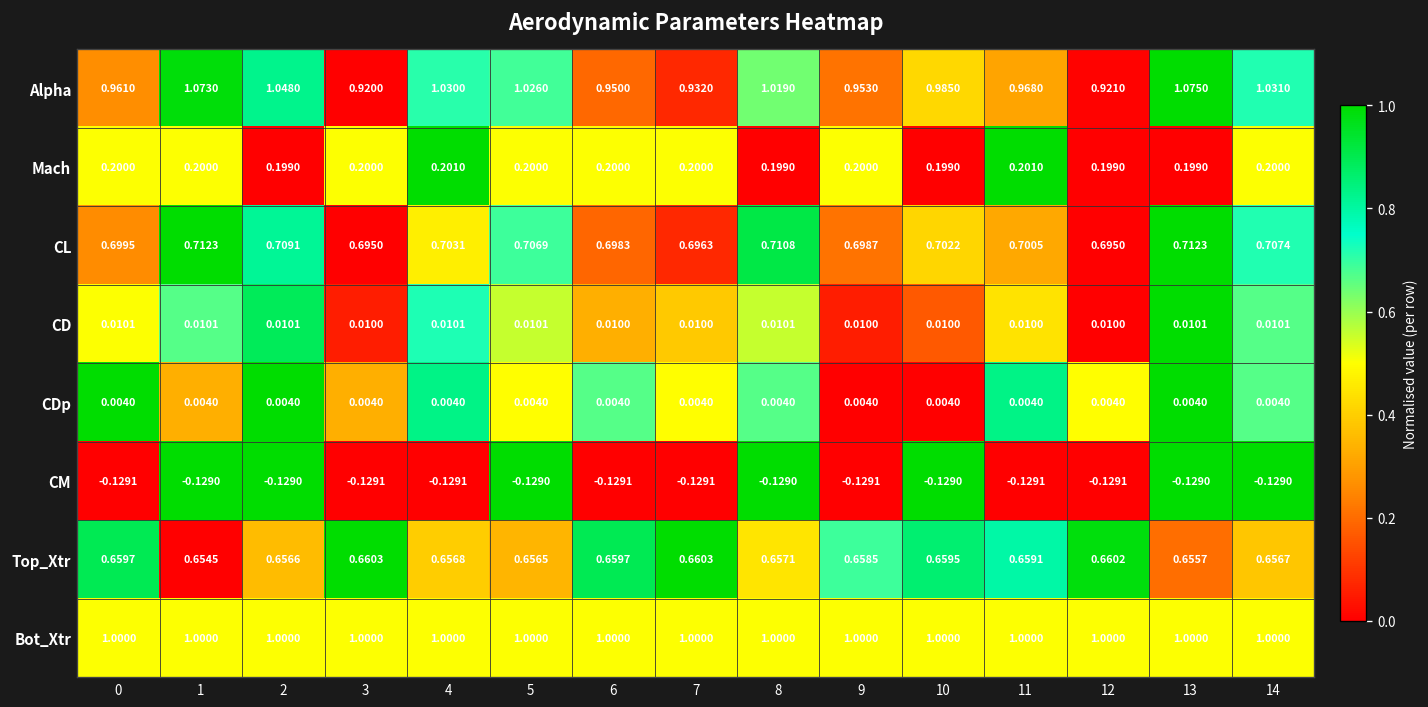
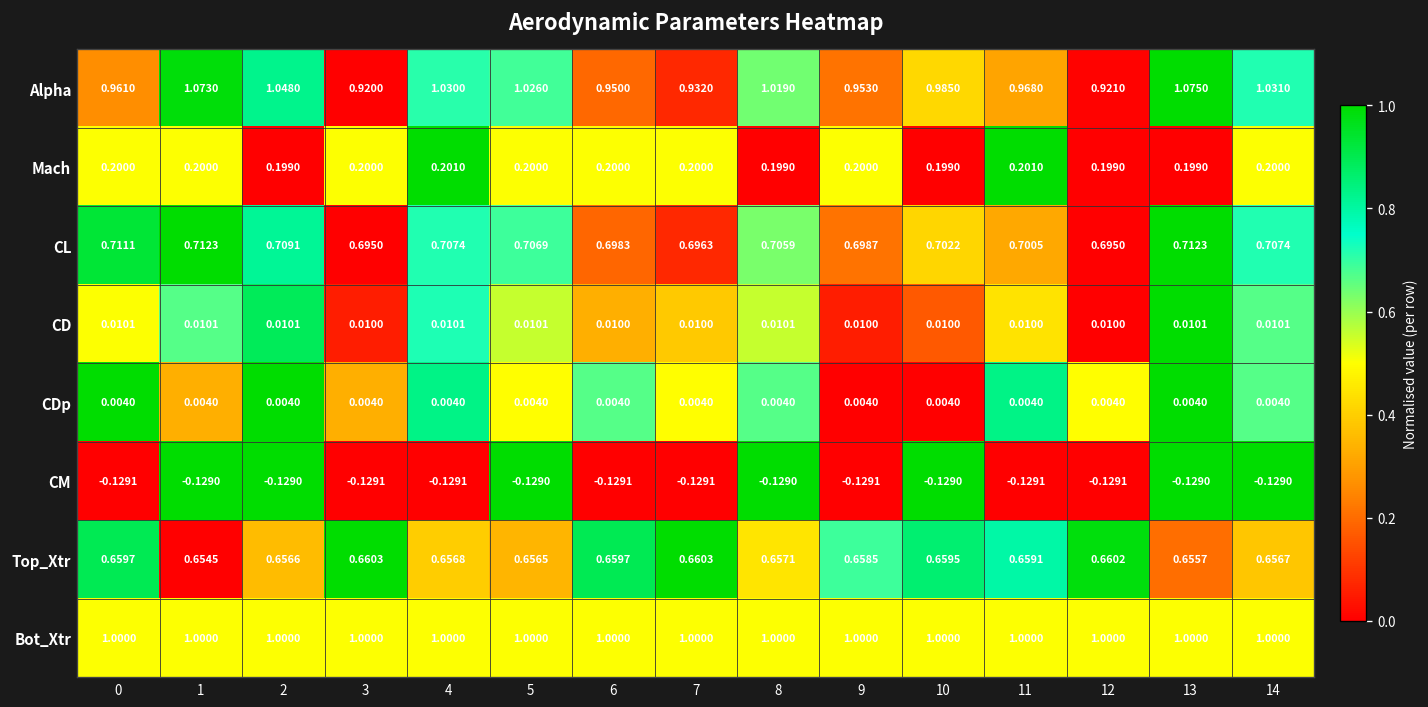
CL, 0: 0.6995 -> 0.7111
CL, 4: 0.7031 -> 0.7074
CL, 8: 0.7108 -> 0.7059
